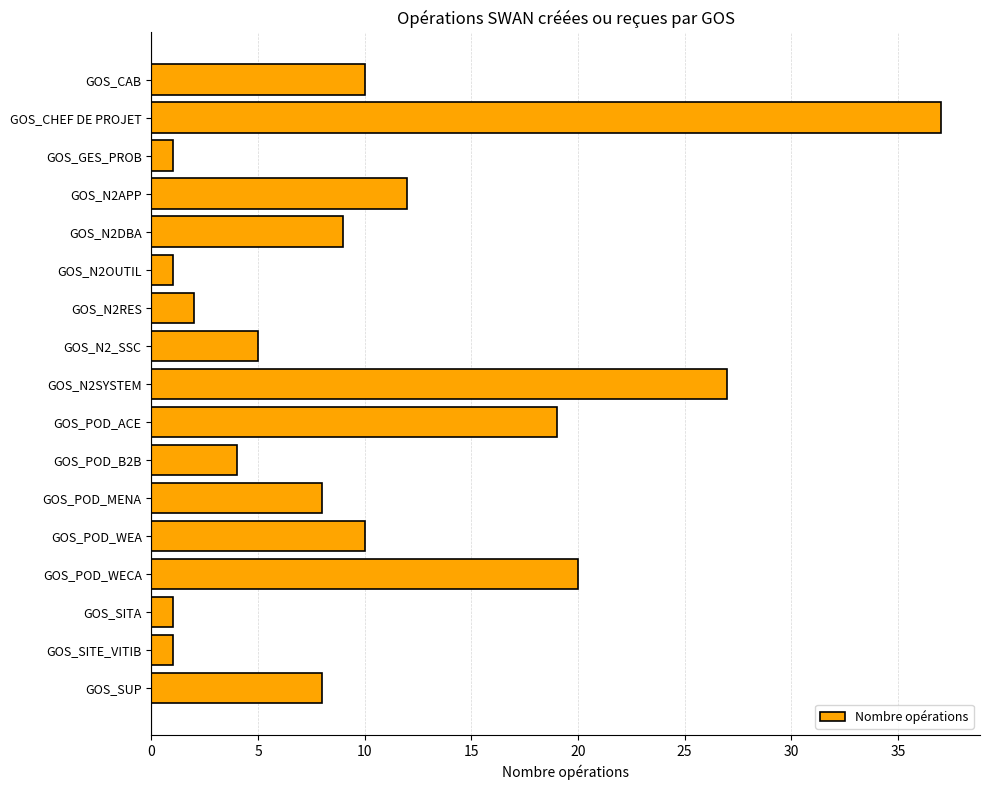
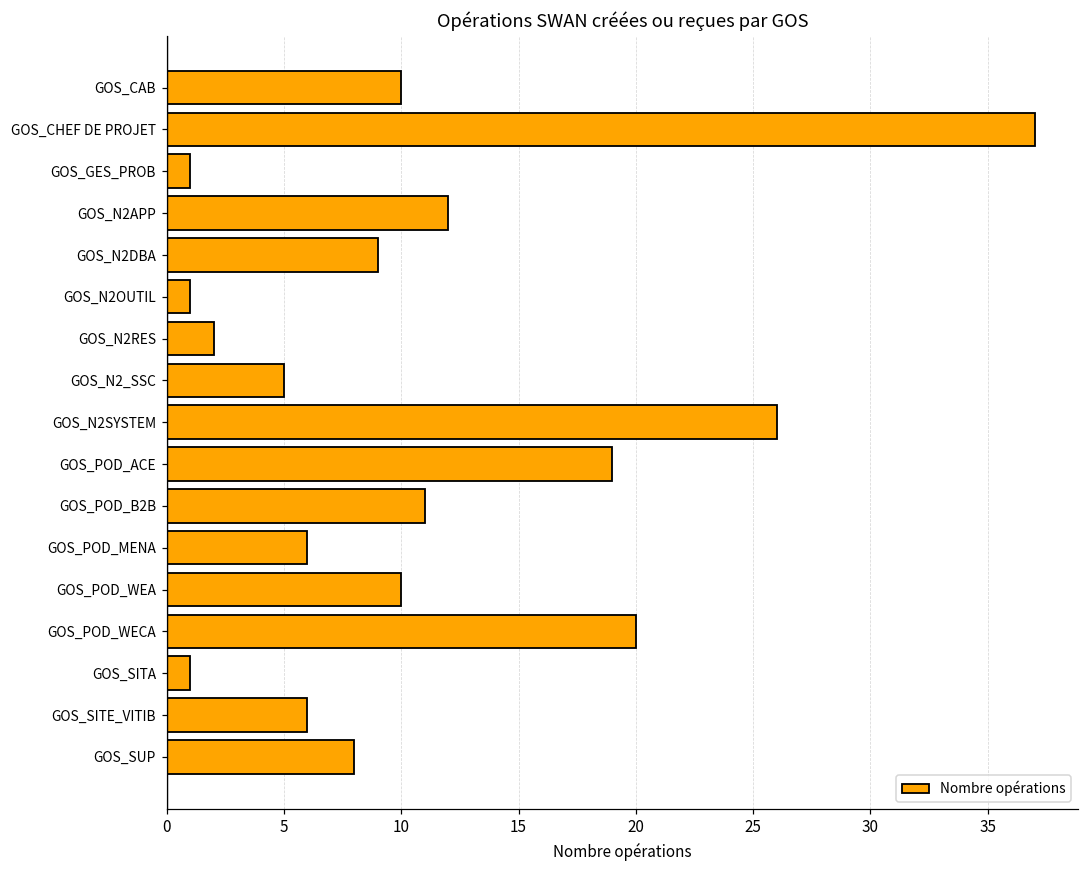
GOS_N2SYSTEM: 27 -> 26
GOS_POD_B2B: 4 -> 11
GOS_POD_MENA: 8 -> 6
GOS_SITE_VITIB: 1 -> 6
